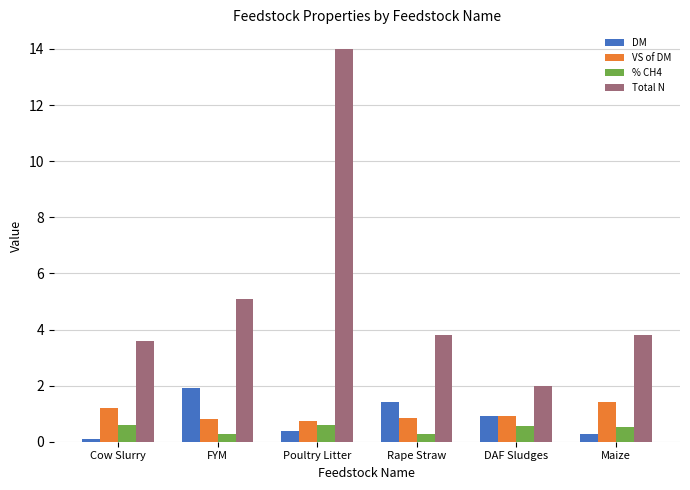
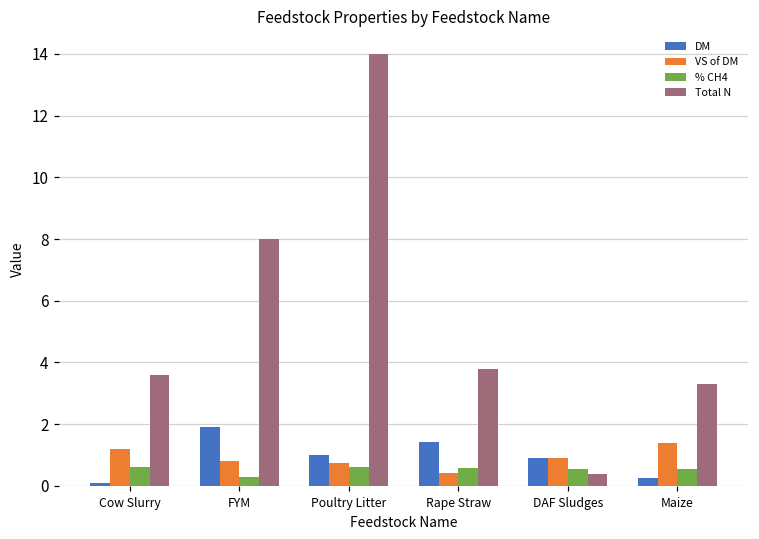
Total N, FYM: 5.1 -> 8.0
DM, Poultry Litter: 0.4 -> 1.0
VS of DM, Rape Straw: 0.9 -> 0.4
% CH4, Rape Straw: 0.3 -> 0.6
Total N, DAF Sludges: 2.0 -> 0.4
Total N, Maize: 3.8 -> 3.3
